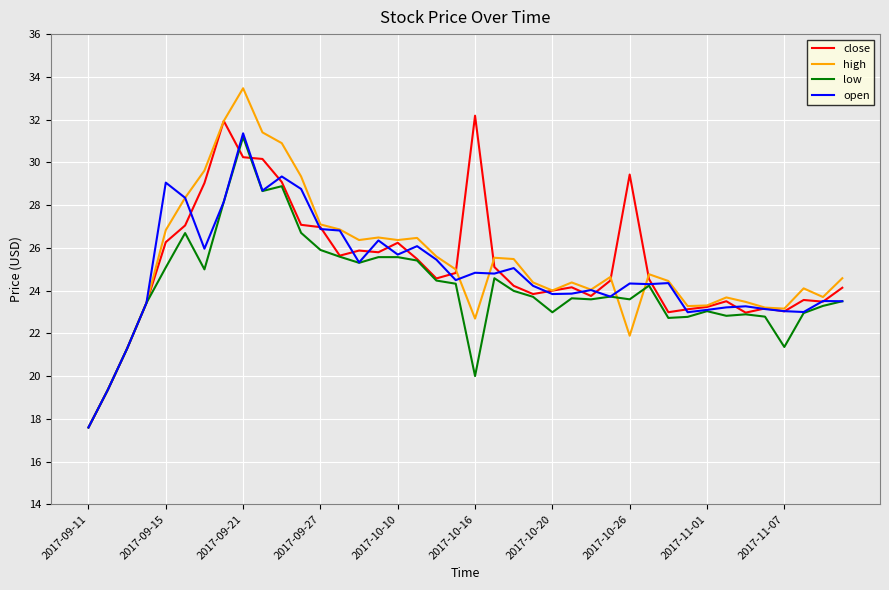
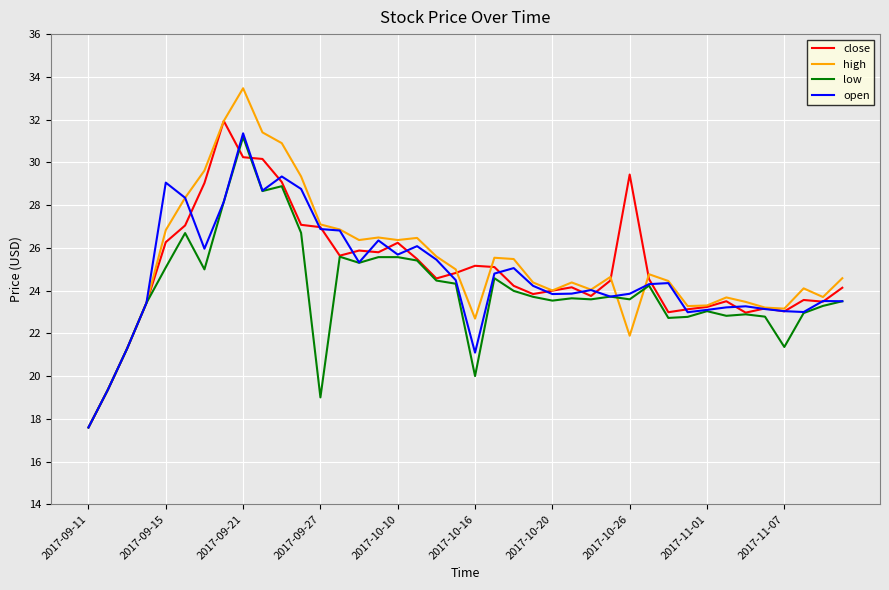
low, 2017-09-27: 25.9 -> 19.0
close, 2017-10-16: 32.2 -> 25.2
open, 2017-10-16: 24.8 -> 21.1
low, 2017-10-20: 23.0 -> 23.5
open, 2017-10-26: 24.3 -> 23.9
